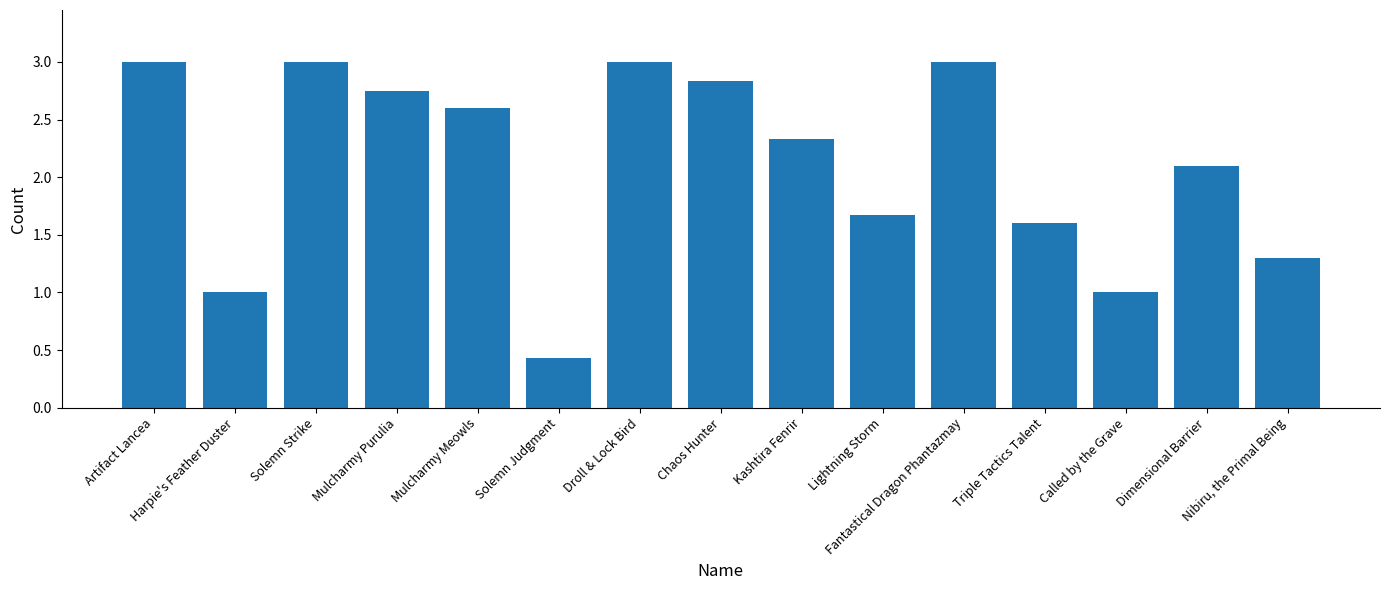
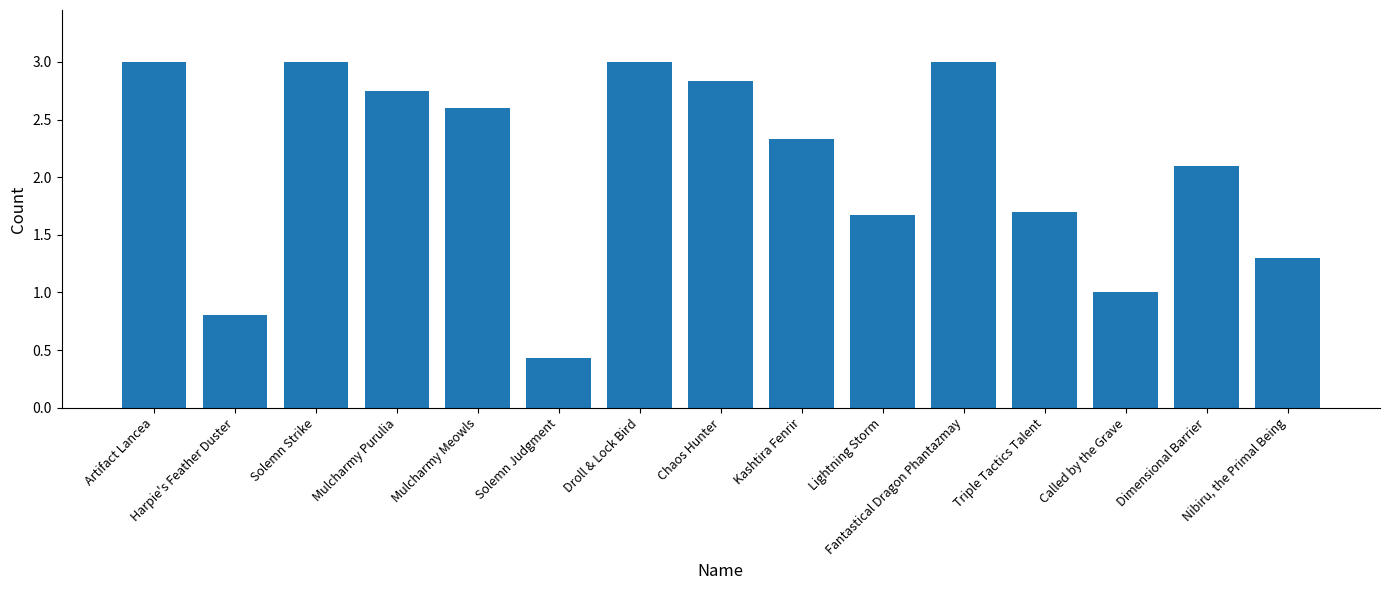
Harpie's Feather Duster: 1.0 -> 0.8
Triple Tactics Talent: 1.6 -> 1.7
